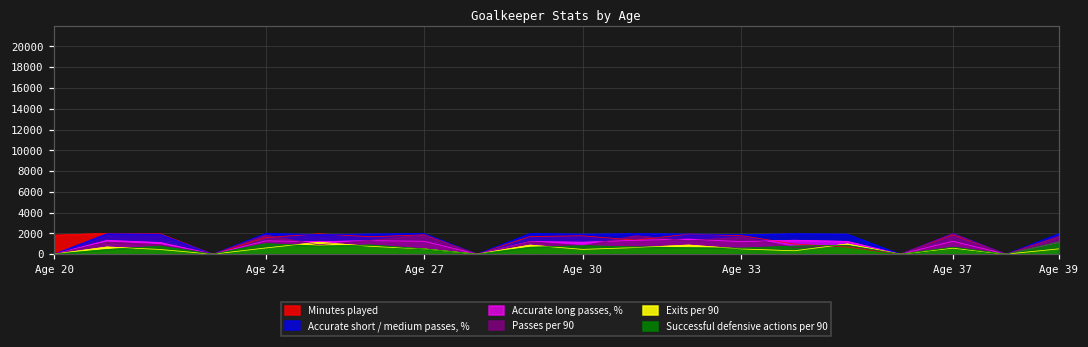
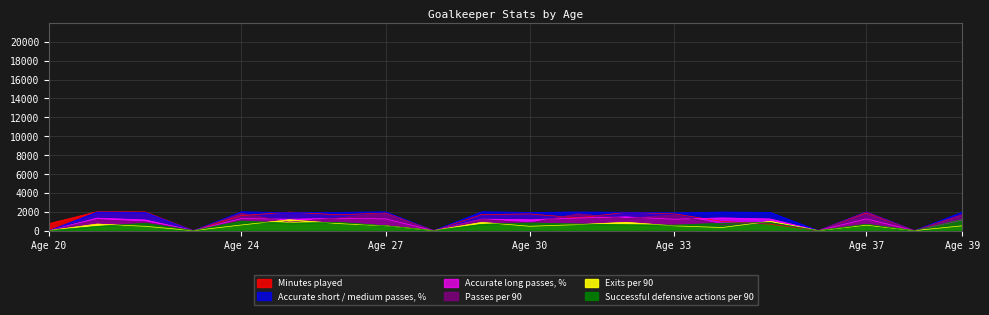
Minutes played, Age 20: 2000 -> 1000
